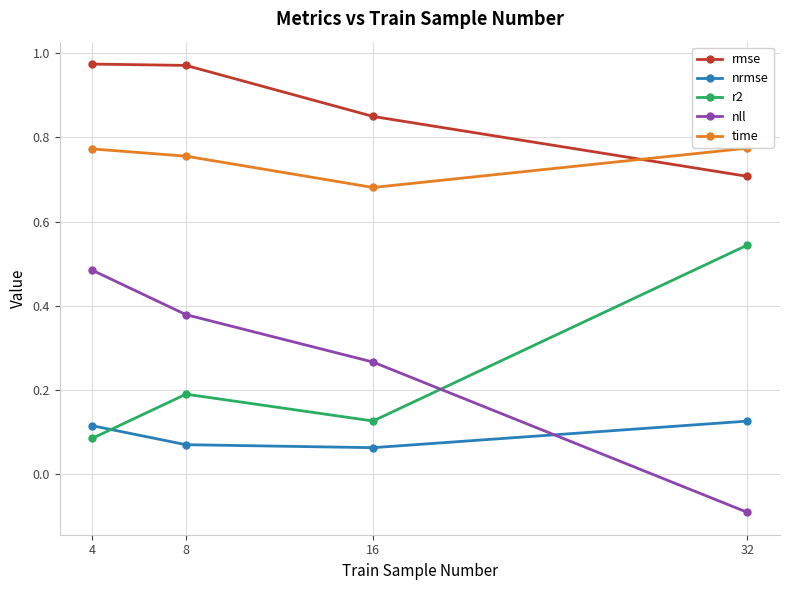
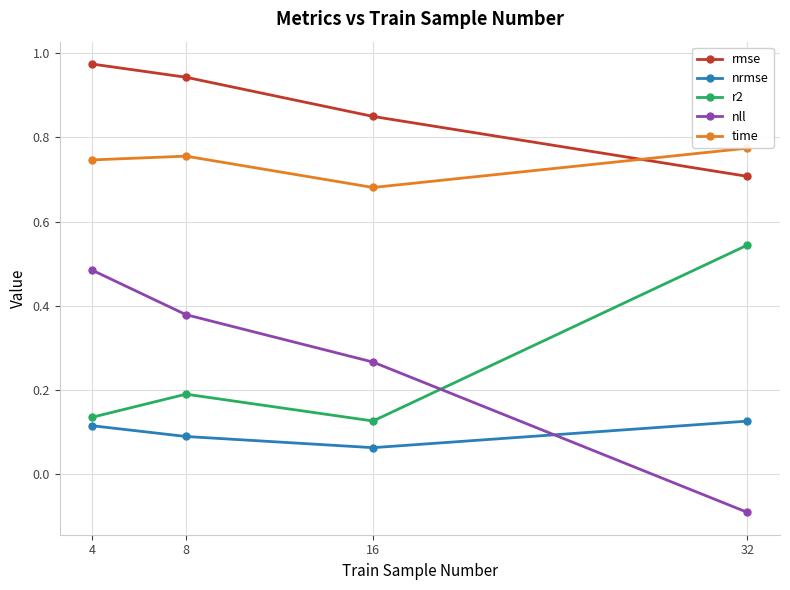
r2, 4: 0.08 -> 0.13
time, 4: 0.77 -> 0.75
rmse, 8: 0.97 -> 0.94
nrmse, 8: 0.07 -> 0.09
